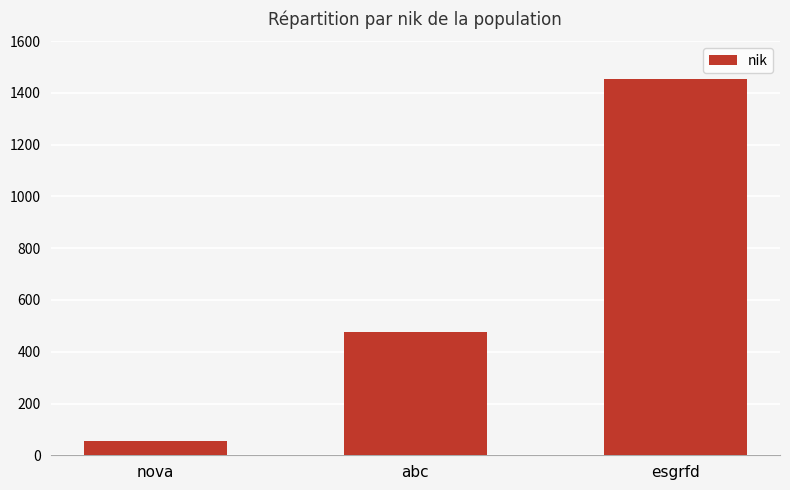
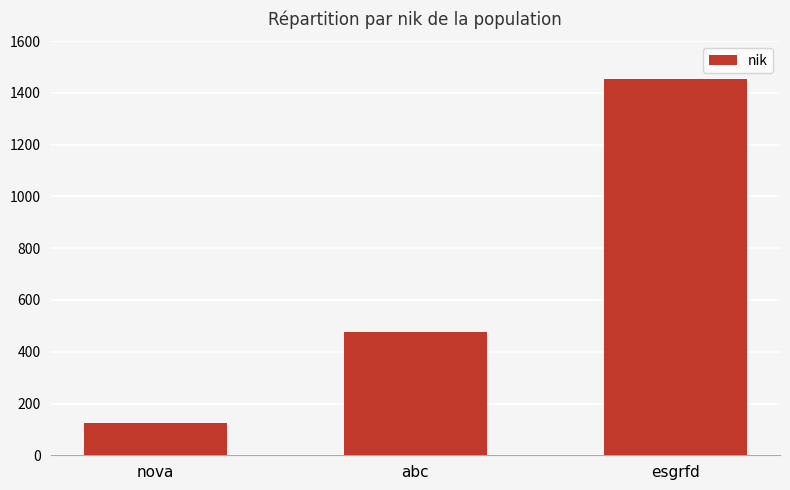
nova: 60 -> 120
